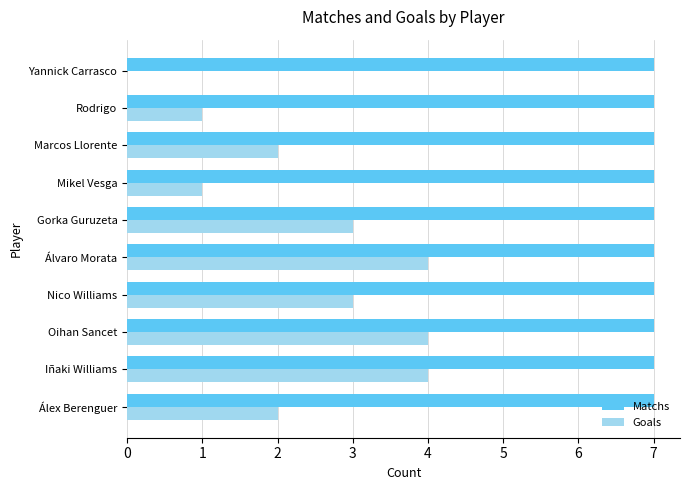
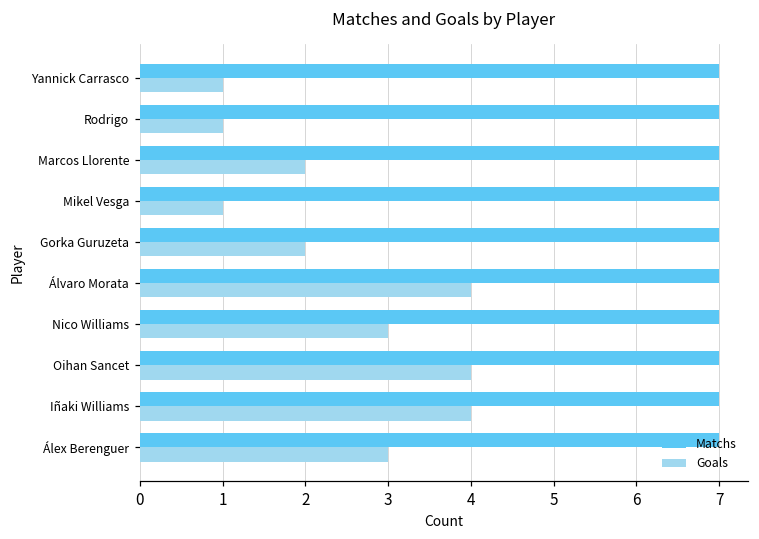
Goals, Yannick Carrasco: 0 -> 1
Goals, Gorka Guruzeta: 3 -> 2
Goals, Álex Berenguer: 2 -> 3
